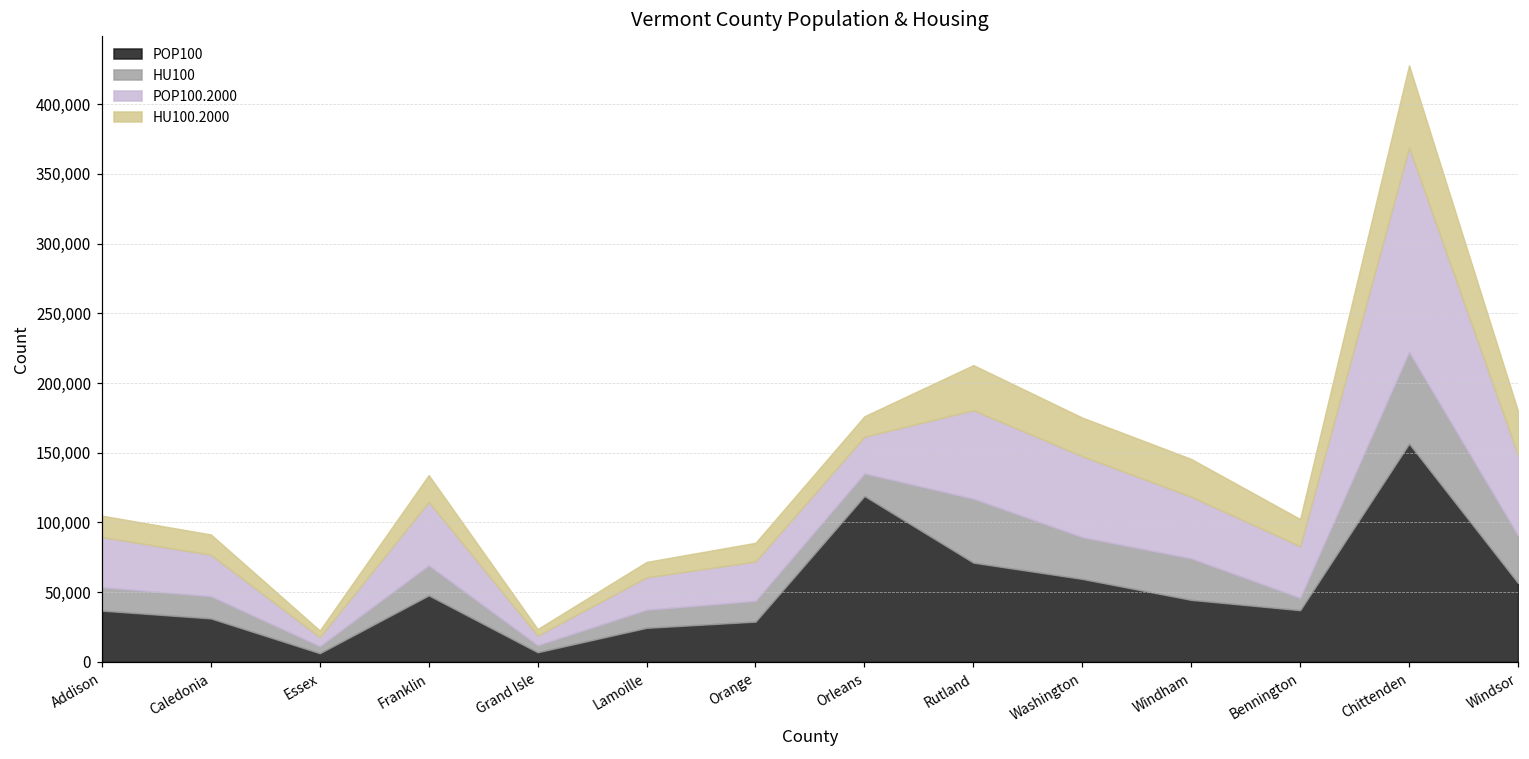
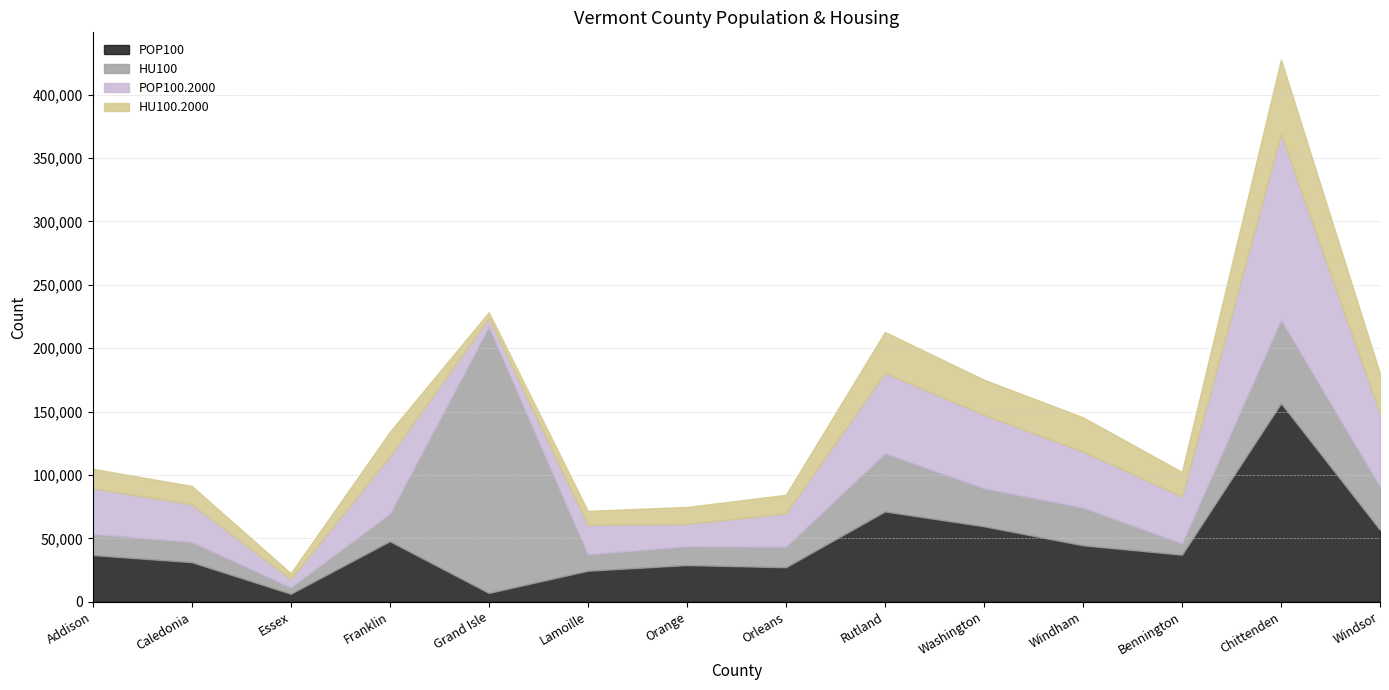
HU100, Grand Isle: 5,000 -> 210,000
POP100.2000, Orange: 28,000 -> 18,000
POP100, Orleans: 119,000 -> 27,000
